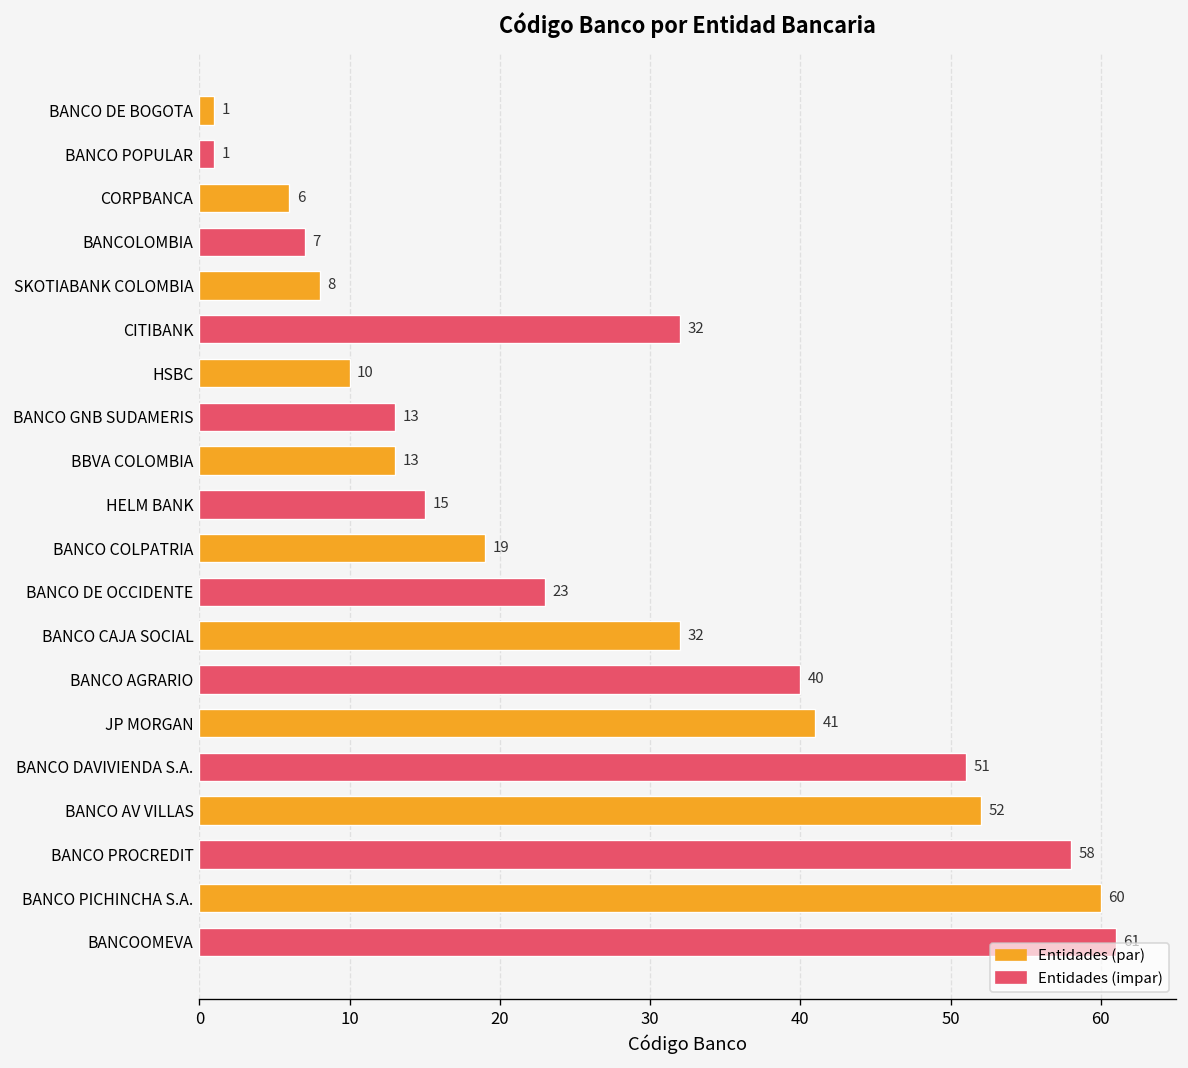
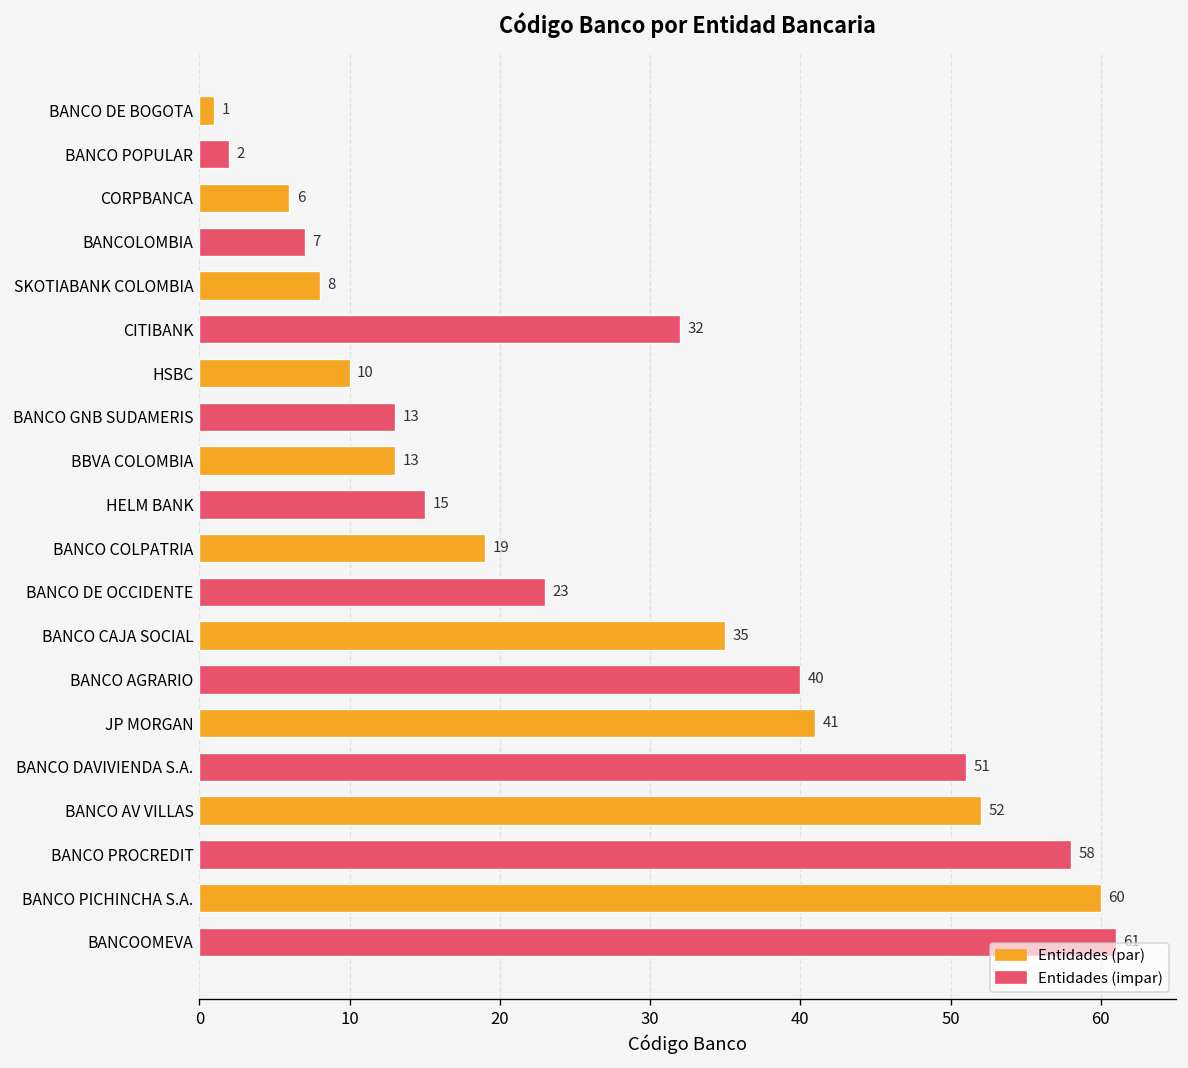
BANCO POPULAR: 1 -> 2
BANCO CAJA SOCIAL: 32 -> 35
